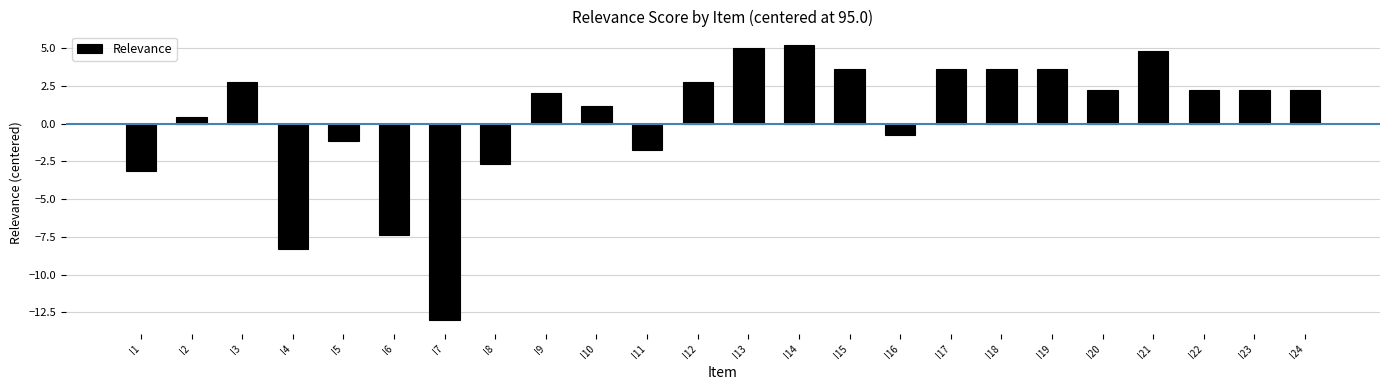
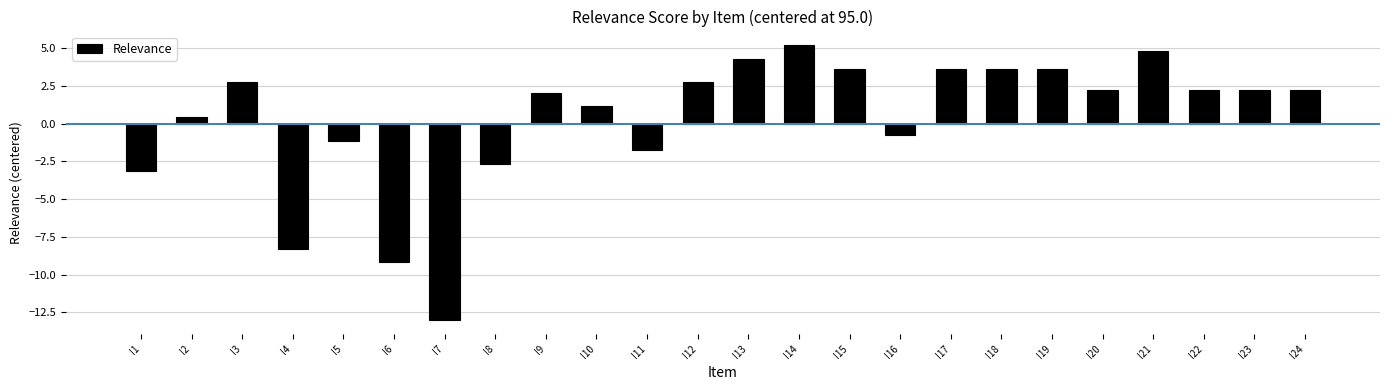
I6: -7.4 -> -9.2
I13: 5.0 -> 4.3
